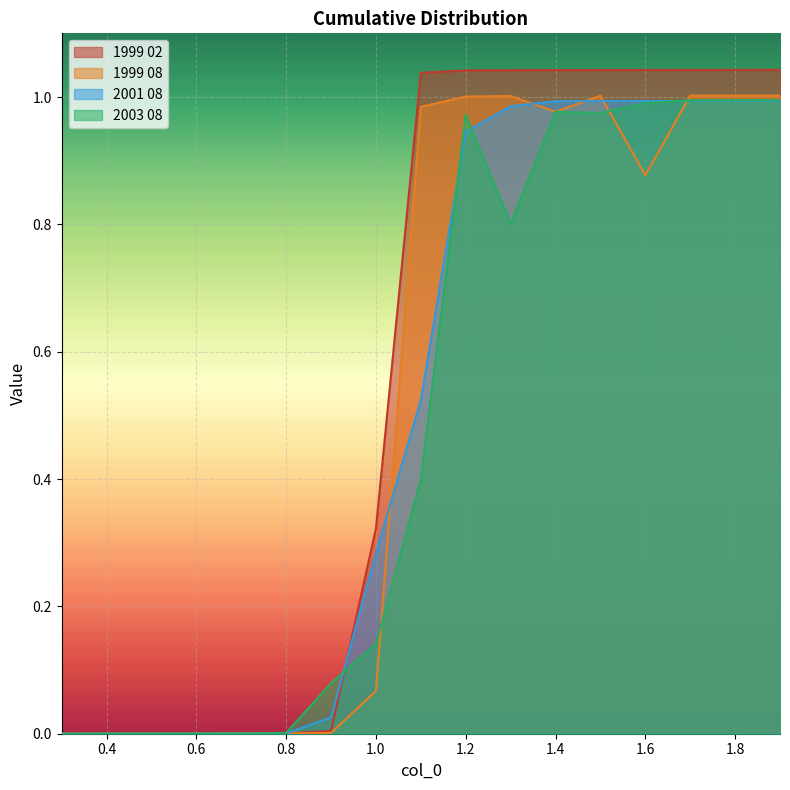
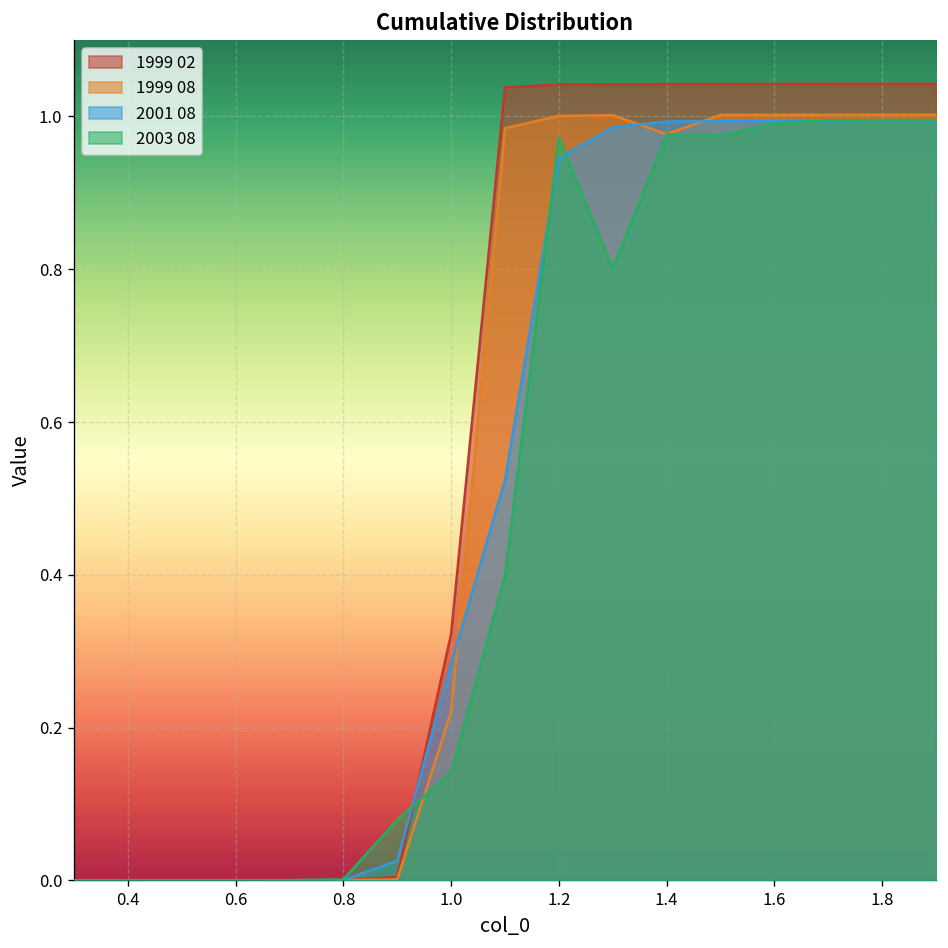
1999 08, 1.0: 0.07 -> 0.22
1999 08, 1.6: 0.88 -> 1.00
